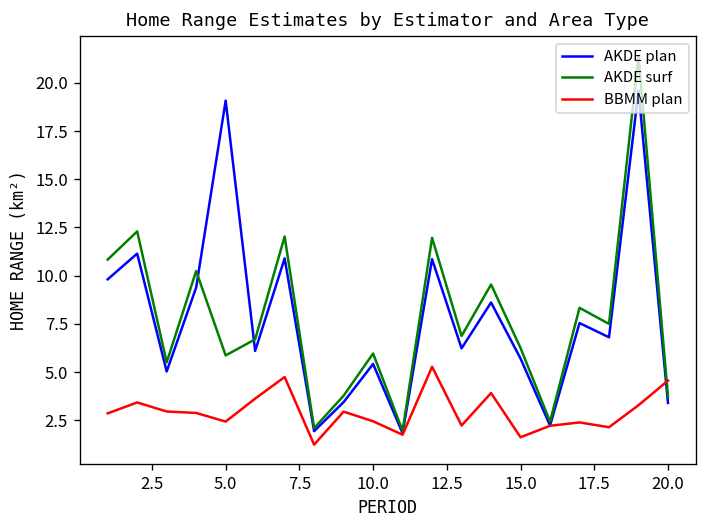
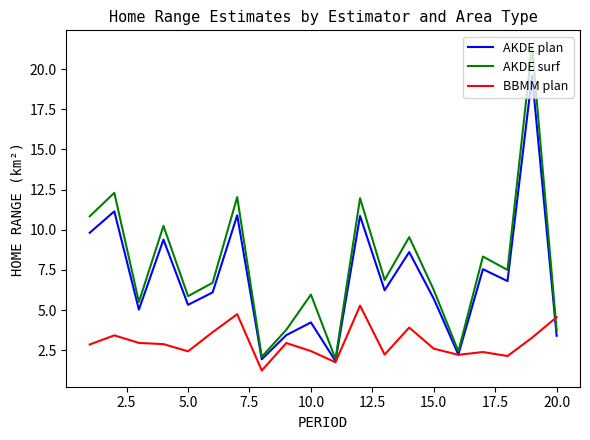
AKDE plan, 5.0: 19.1 -> 5.3
AKDE plan, 10.0: 5.4 -> 4.2
BBMM plan, 15.0: 1.6 -> 2.6
